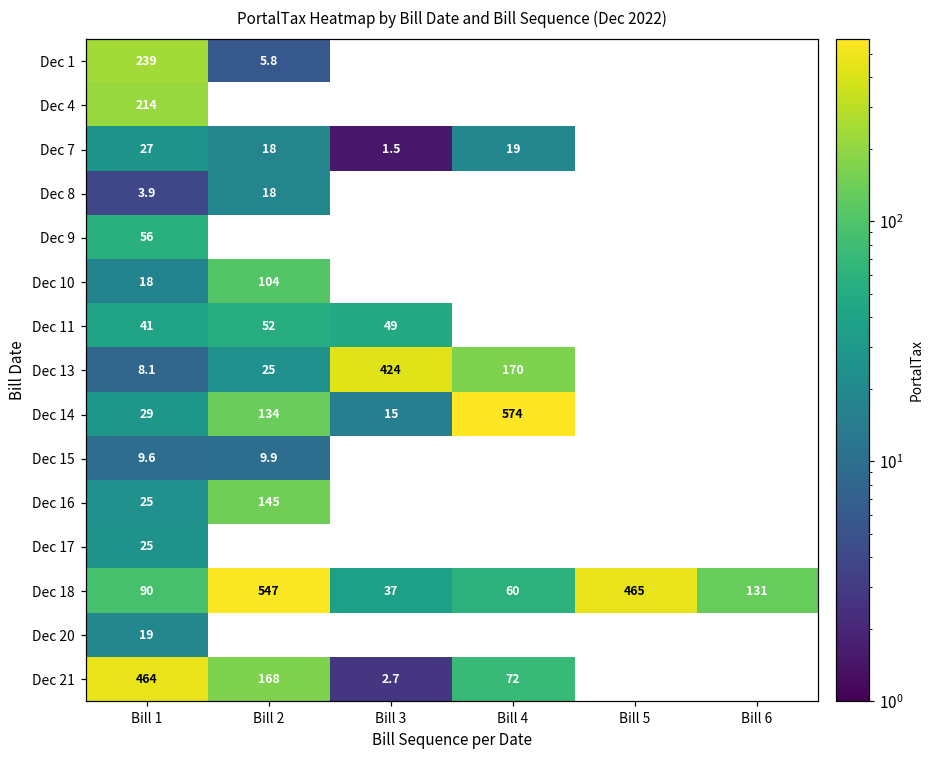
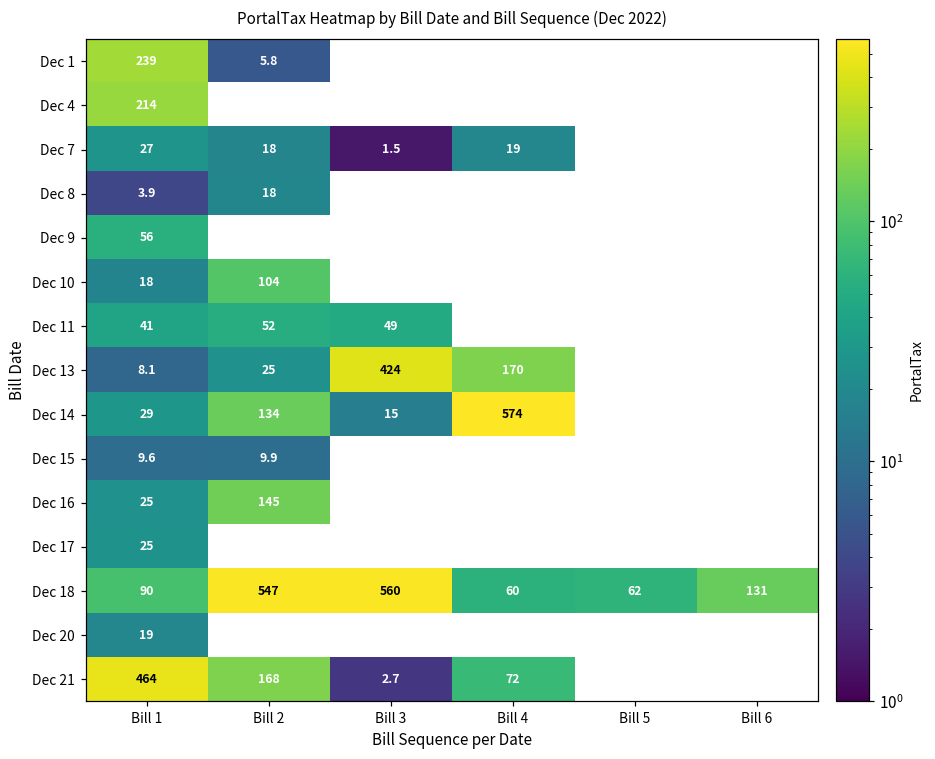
Dec 18, Bill 3: 37 -> 560
Dec 18, Bill 5: 465 -> 62
